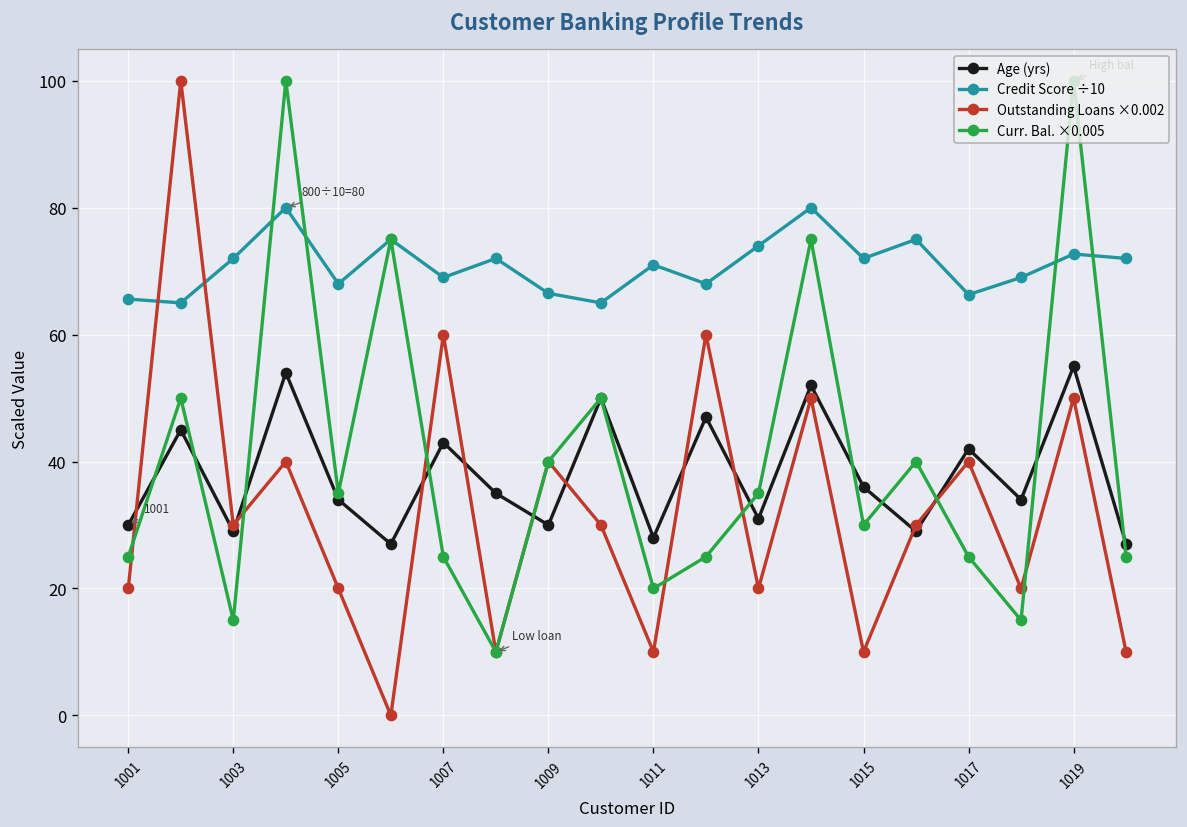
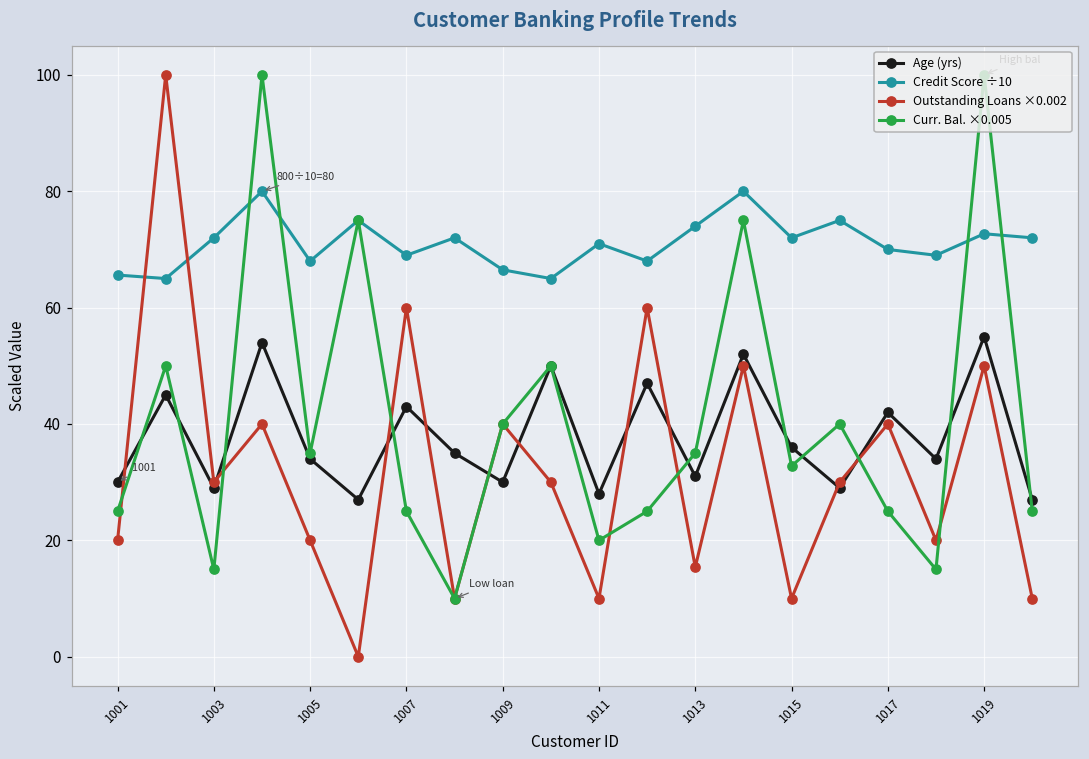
Outstanding Loans ×0.002, 1013: 20 -> 15
Curr. Bal. ×0.005, 1015: 30 -> 33
Credit Score ÷10, 1017: 66 -> 70
